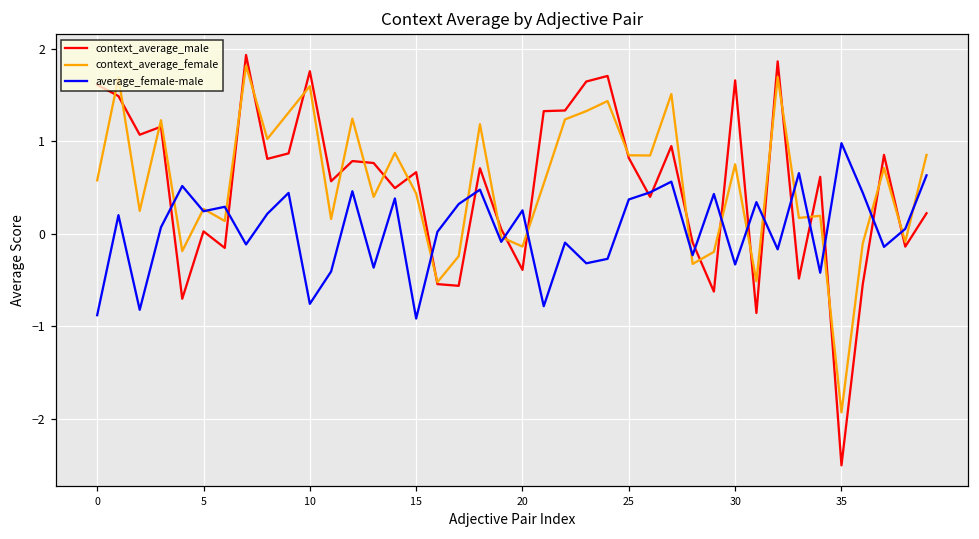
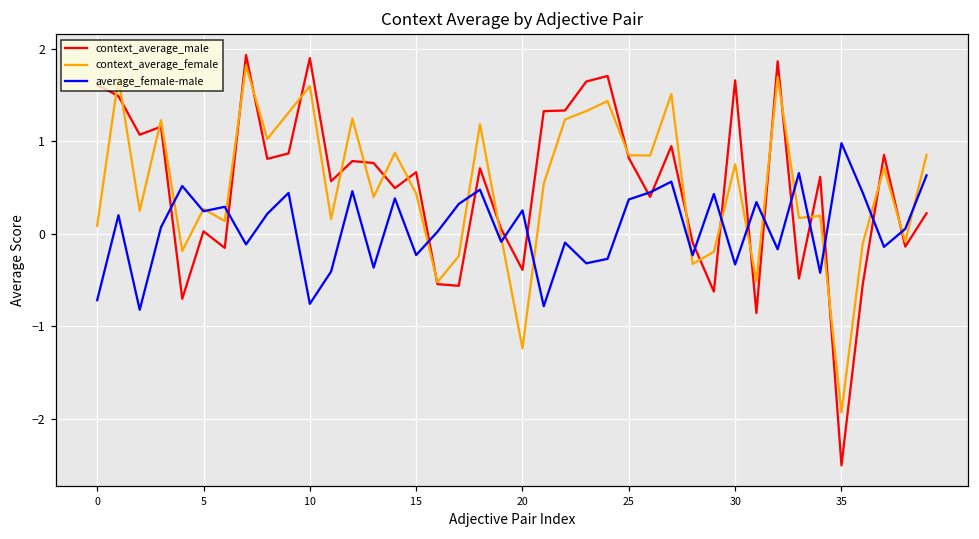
context_average_female, 0: 0.6 -> 0.1
average_female-male, 0: -0.9 -> -0.7
context_average_male, 10: 1.8 -> 1.9
average_female-male, 15: -0.9 -> -0.2
context_average_female, 20: -0.1 -> -1.2
